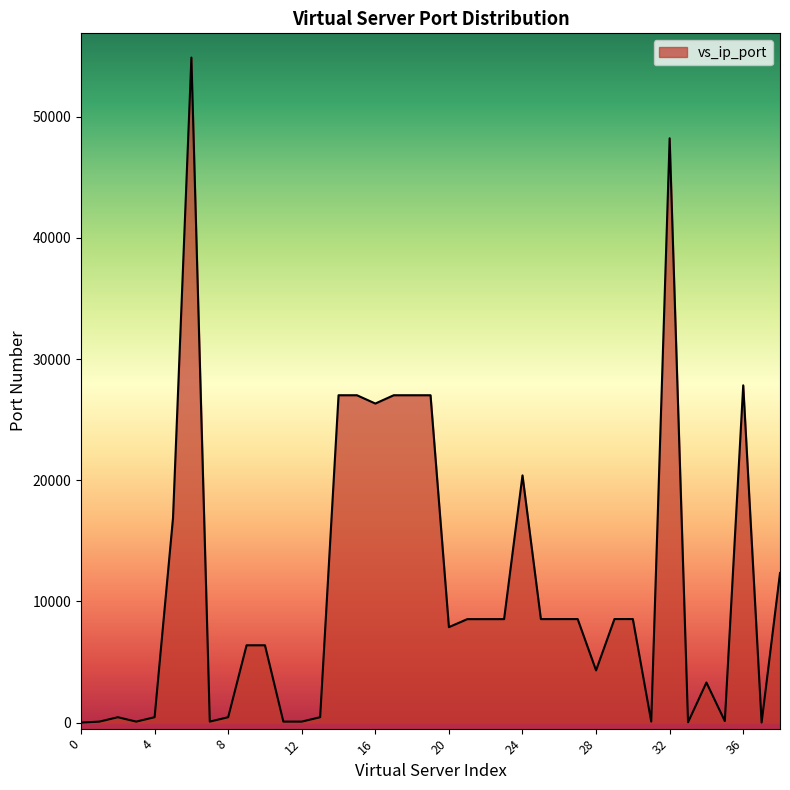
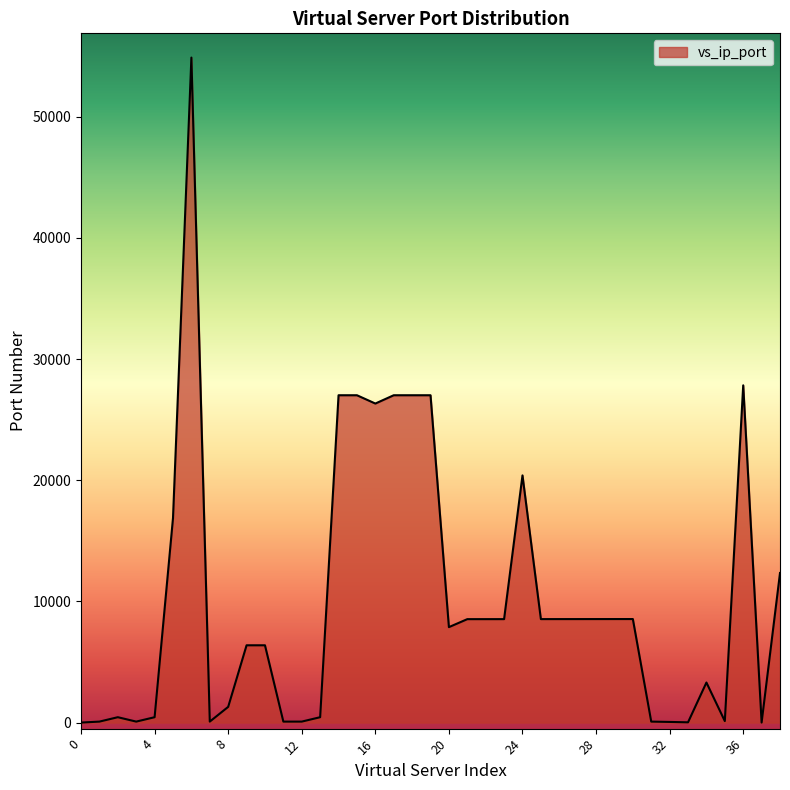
8: 400 -> 1300
28: 4300 -> 8500
32: 48200 -> 100
